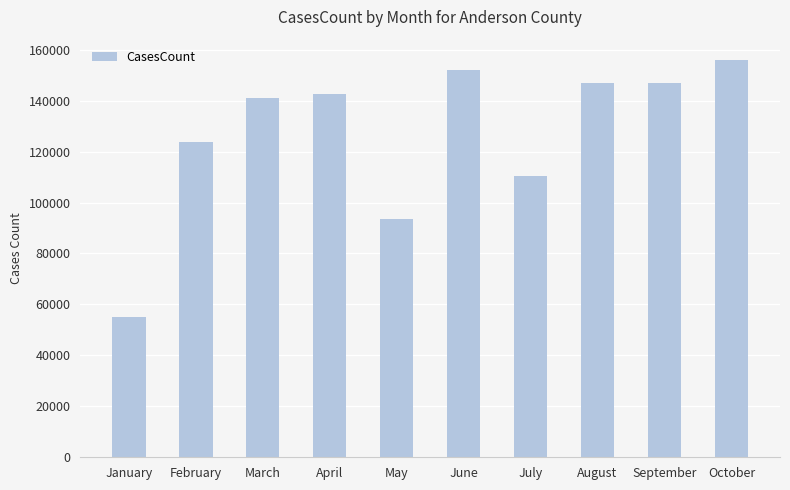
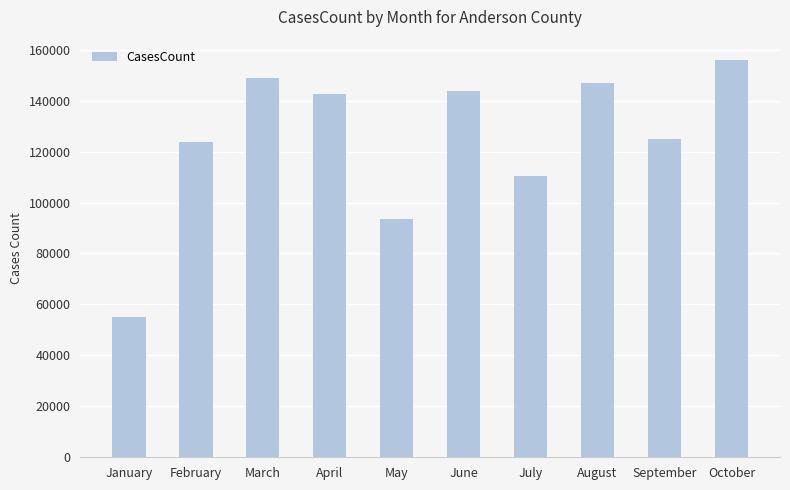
March: 141000 -> 149000
June: 152000 -> 144000
September: 147000 -> 125000
